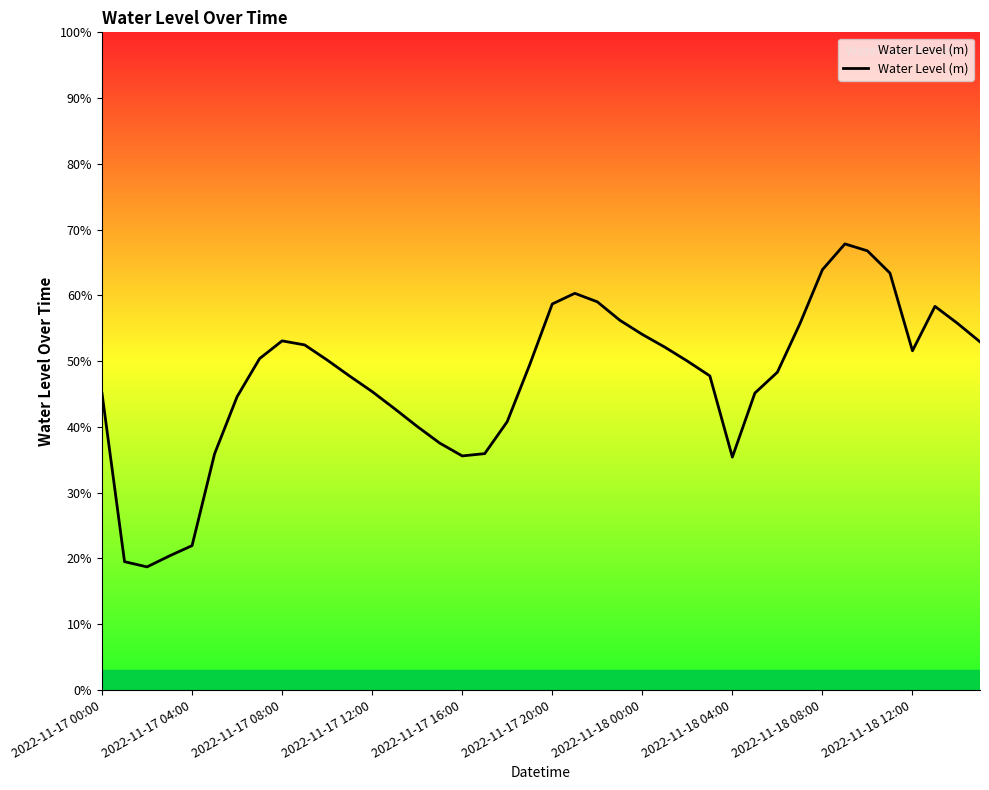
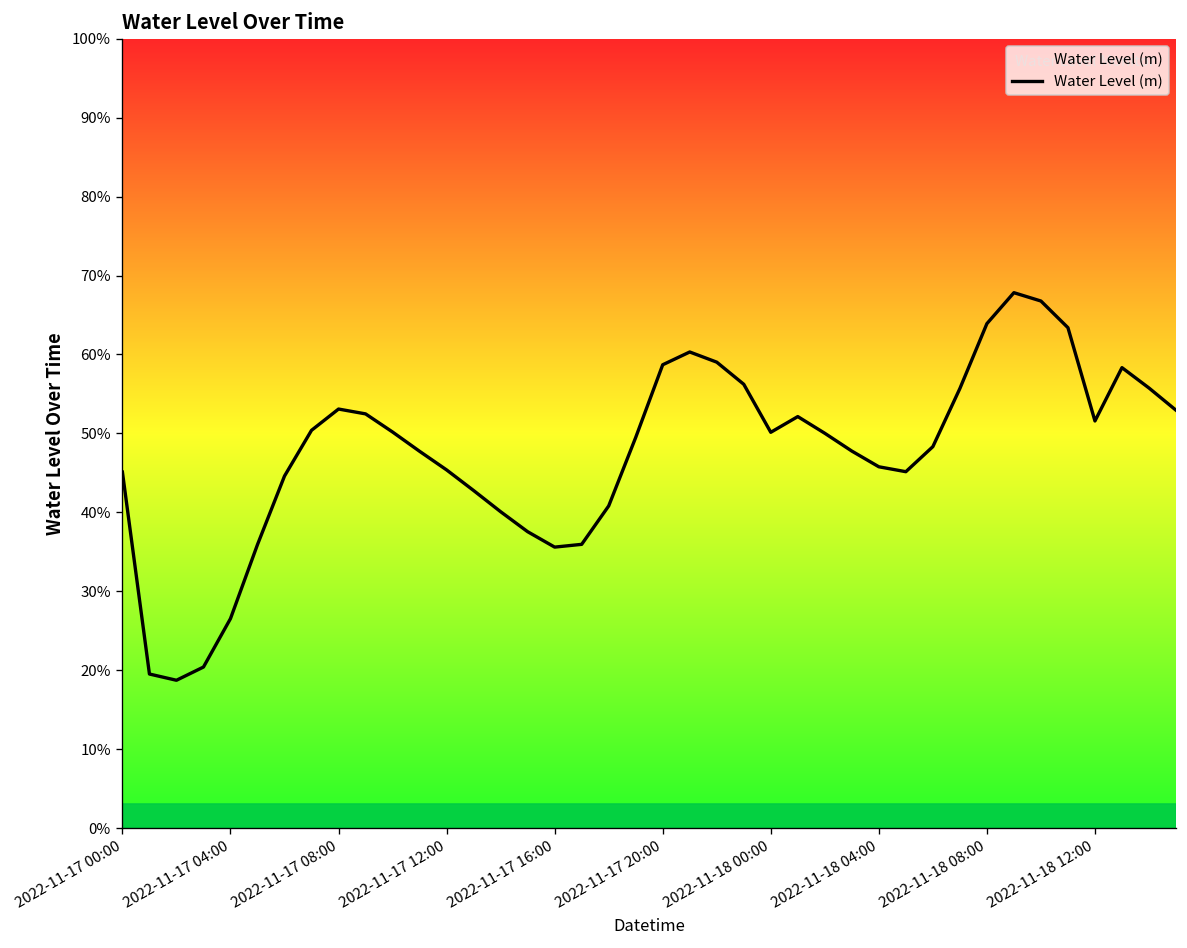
2022-11-17 04:00: 22% -> 27%
2022-11-18 00:00: 54% -> 50%
2022-11-18 04:00: 35% -> 46%
